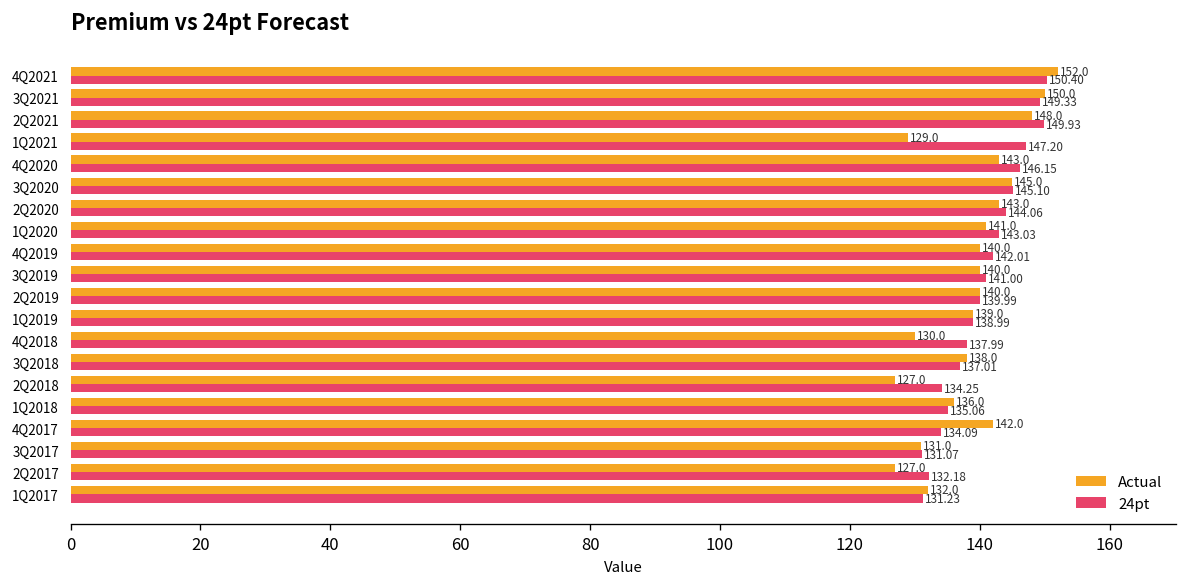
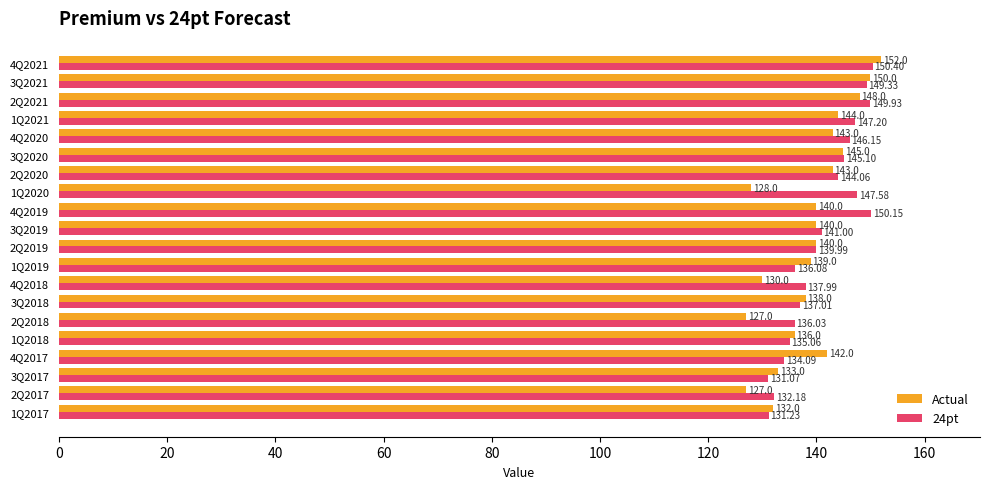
Actual, 1Q2021: 129.0 -> 144.0
Actual, 1Q2020: 141.0 -> 128.0
24pt, 1Q2020: 143.03 -> 147.58
24pt, 4Q2019: 142.01 -> 150.15
24pt, 1Q2019: 138.99 -> 136.08
24pt, 2Q2018: 134.25 -> 136.03
Actual, 3Q2017: 131.0 -> 133.0
